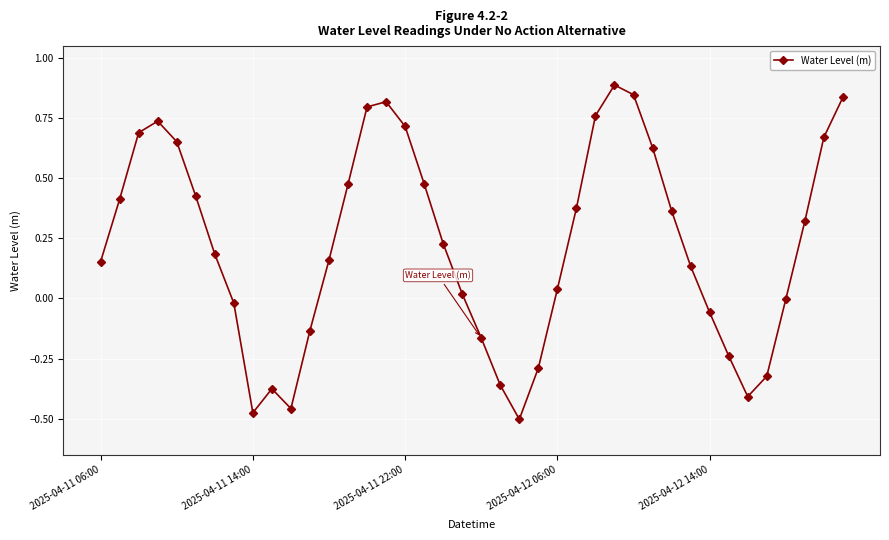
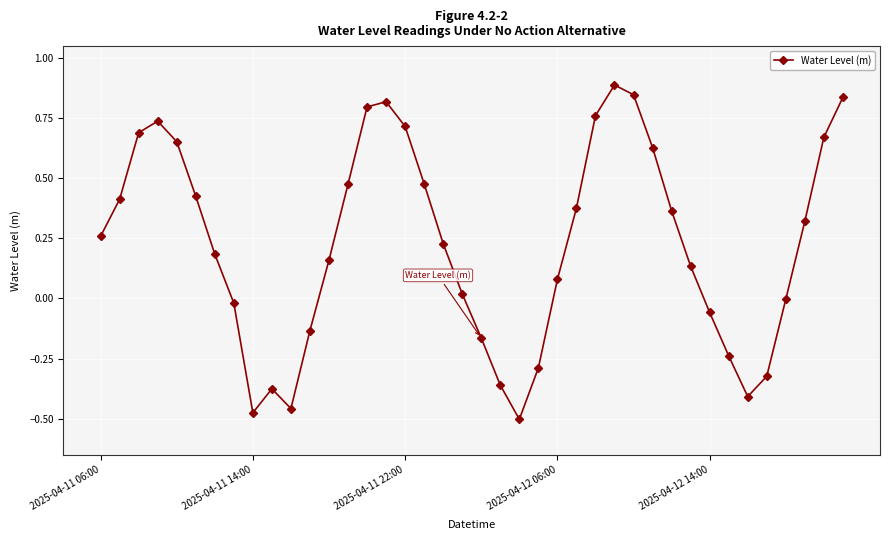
2025-04-11 06:00: 0.15 -> 0.26
2025-04-12 06:00: 0.04 -> 0.08
